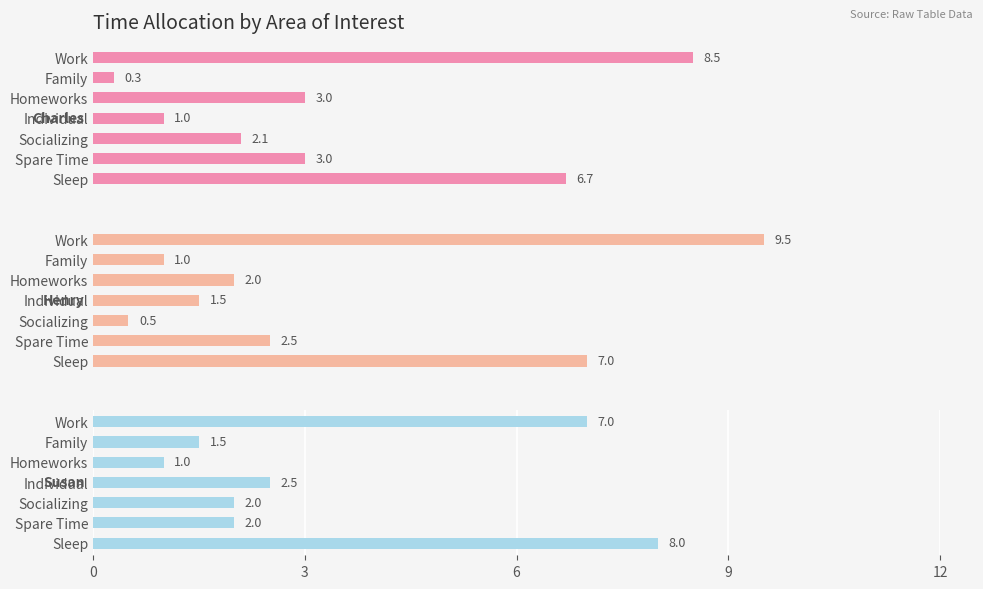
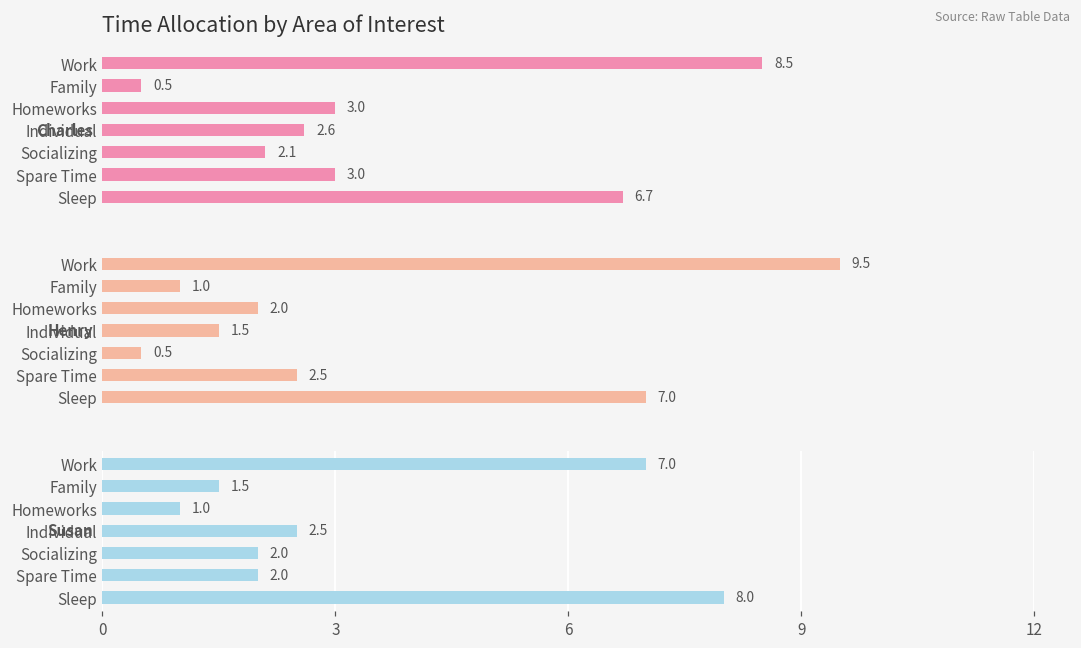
Time Allocation by Area of Interest, Family: 0.3 -> 0.5
Time Allocation by Area of Interest, Individual: 1.0 -> 2.6
